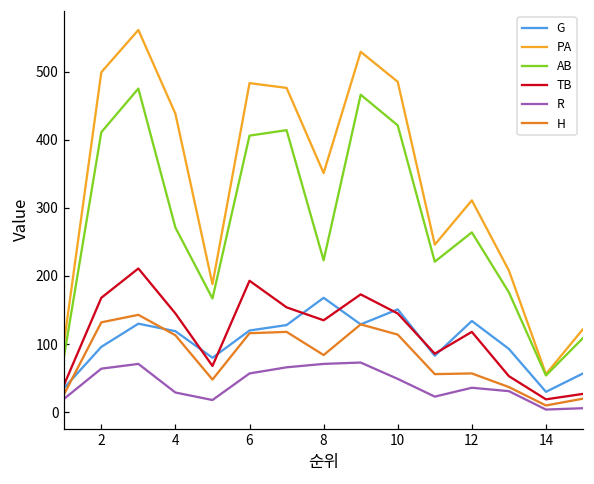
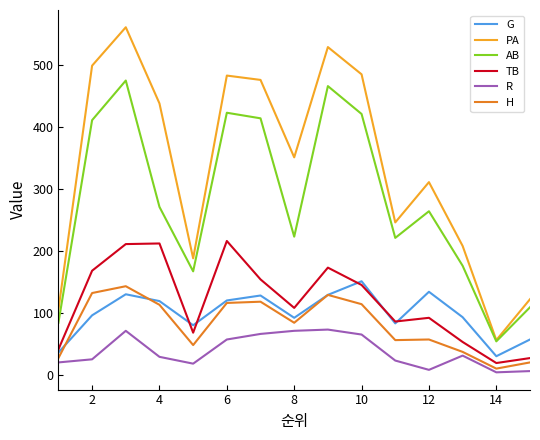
R, 2: 60 -> 30
TB, 4: 150 -> 210
AB, 6: 410 -> 420
TB, 6: 190 -> 220
G, 8: 170 -> 90
TB, 8: 140 -> 110
R, 10: 50 -> 70
TB, 12: 120 -> 90
R, 12: 40 -> 10
